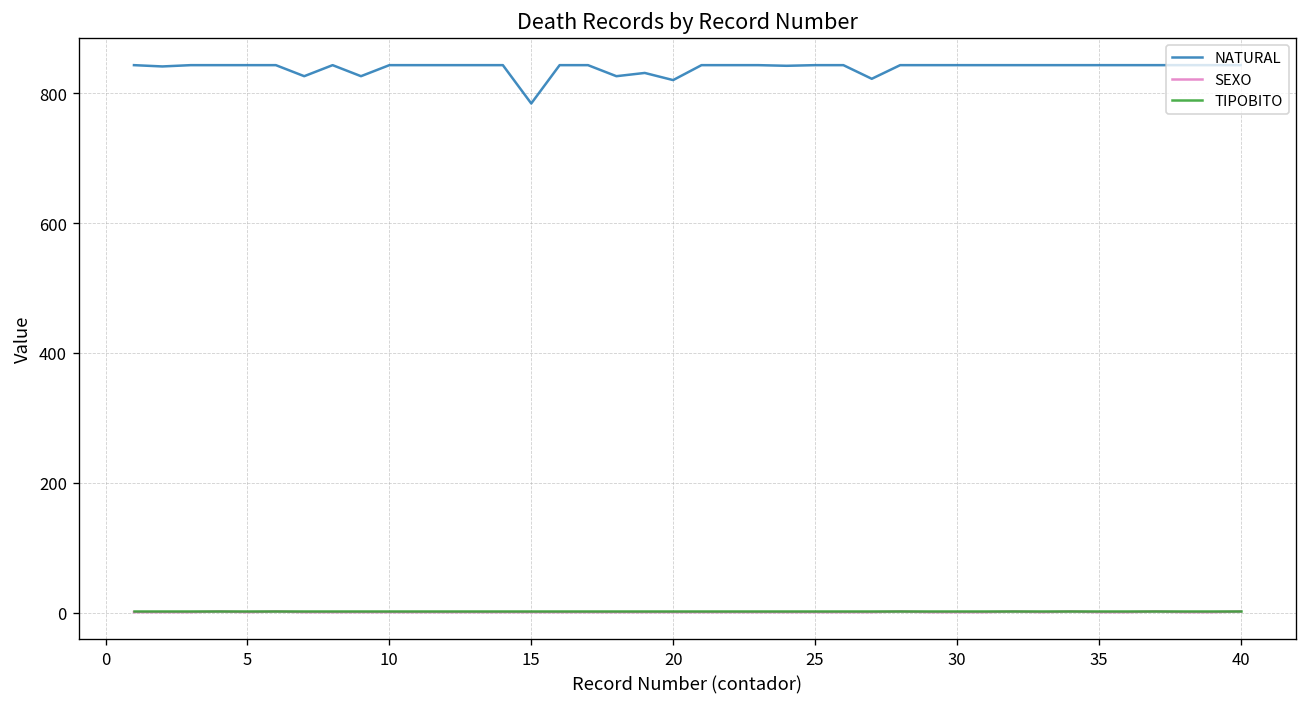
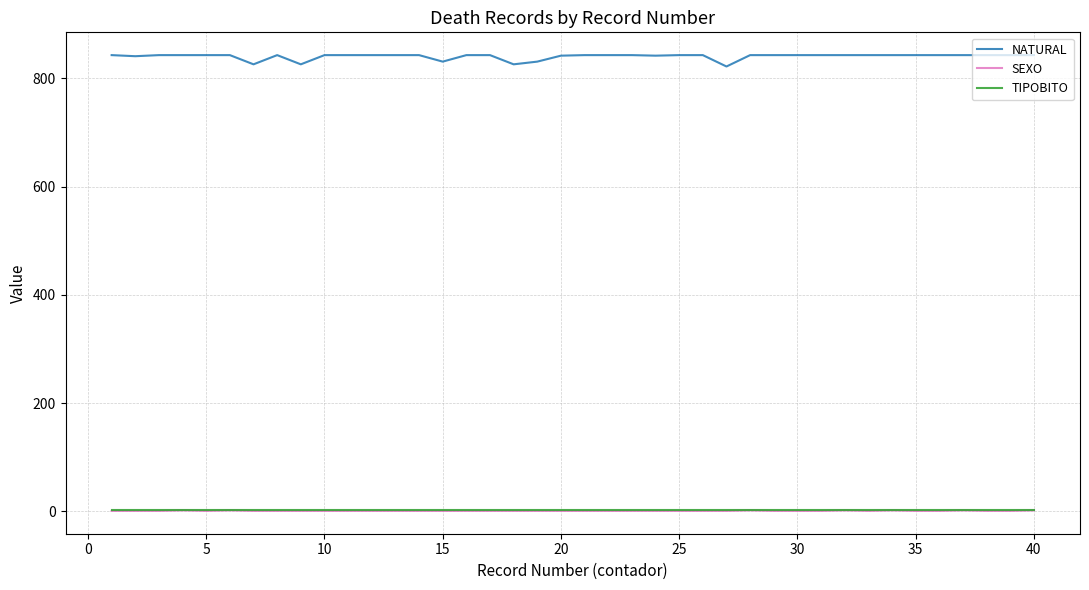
NATURAL, 15: 780 -> 830
NATURAL, 20: 820 -> 840
